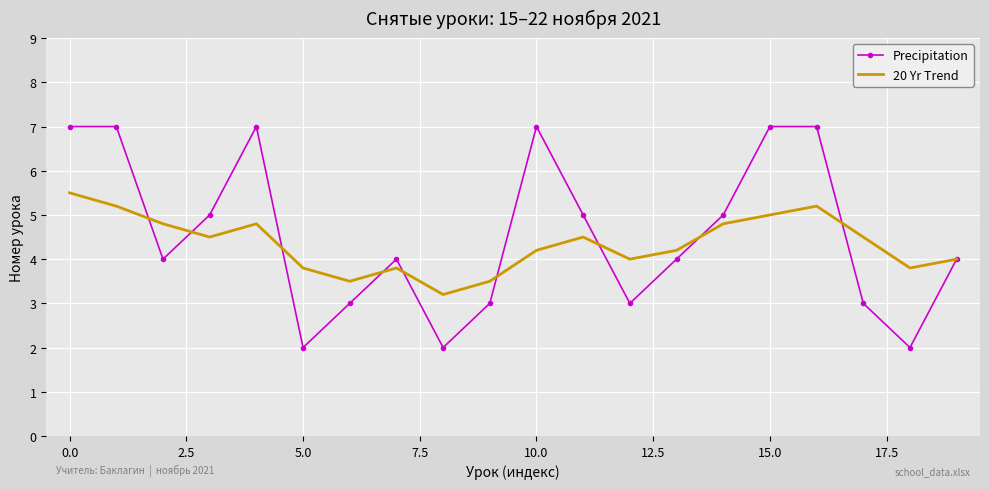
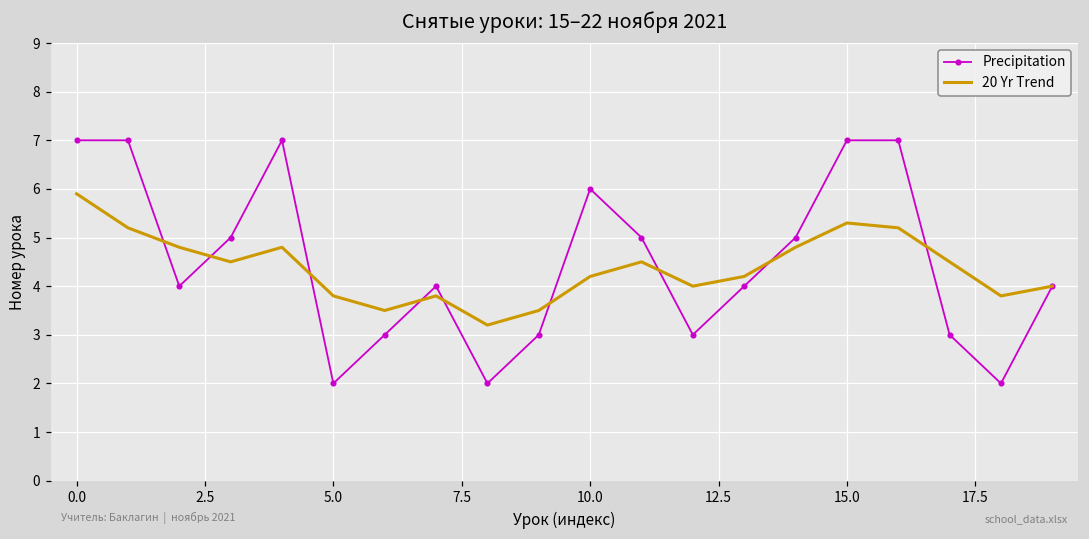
20 Yr Trend, 0.0: 5.5 -> 5.9
Precipitation, 10.0: 7 -> 6
20 Yr Trend, 15.0: 5.0 -> 5.3
